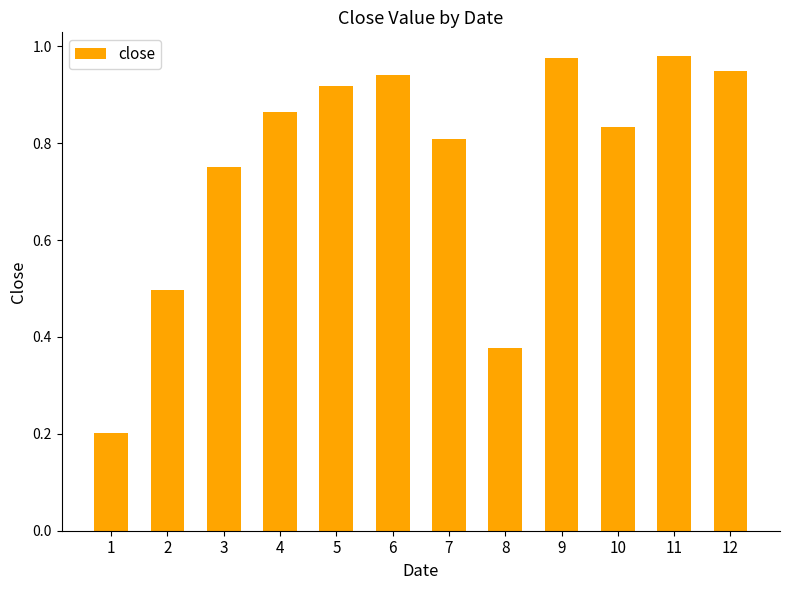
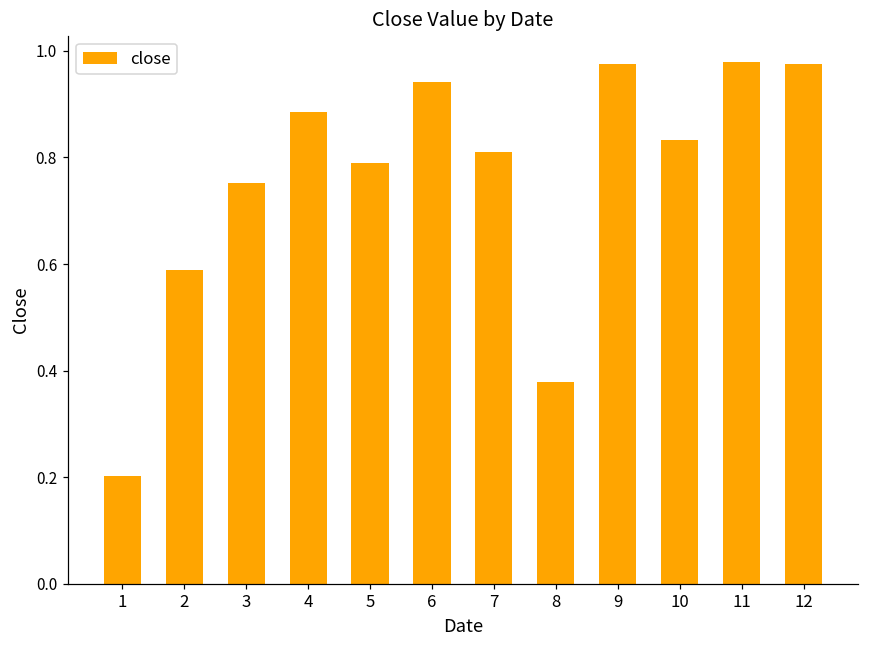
2: 0.50 -> 0.59
4: 0.86 -> 0.89
5: 0.92 -> 0.79
12: 0.95 -> 0.98
